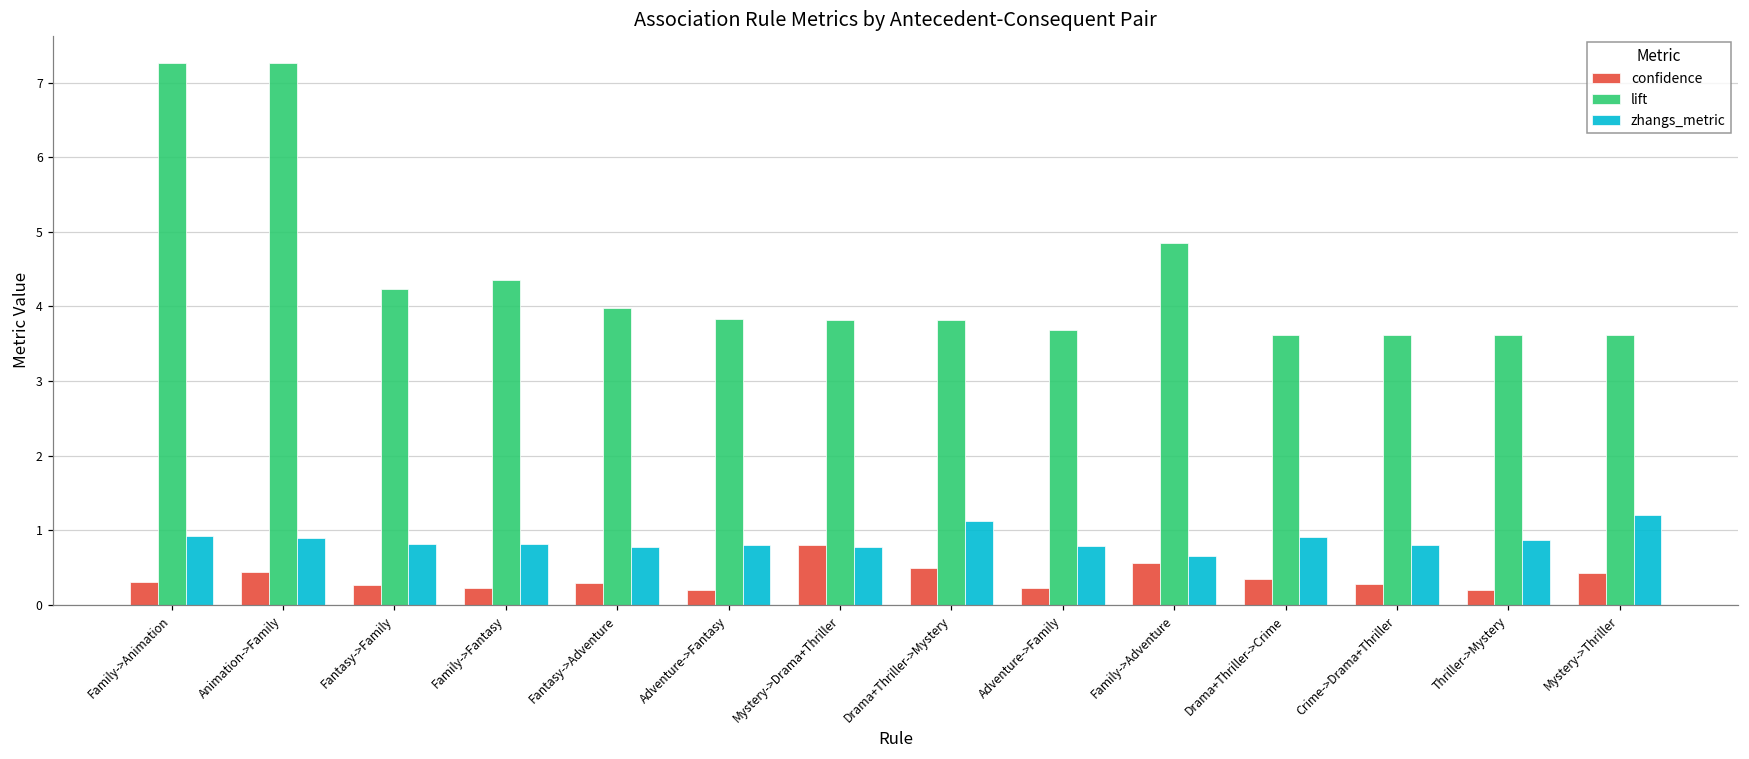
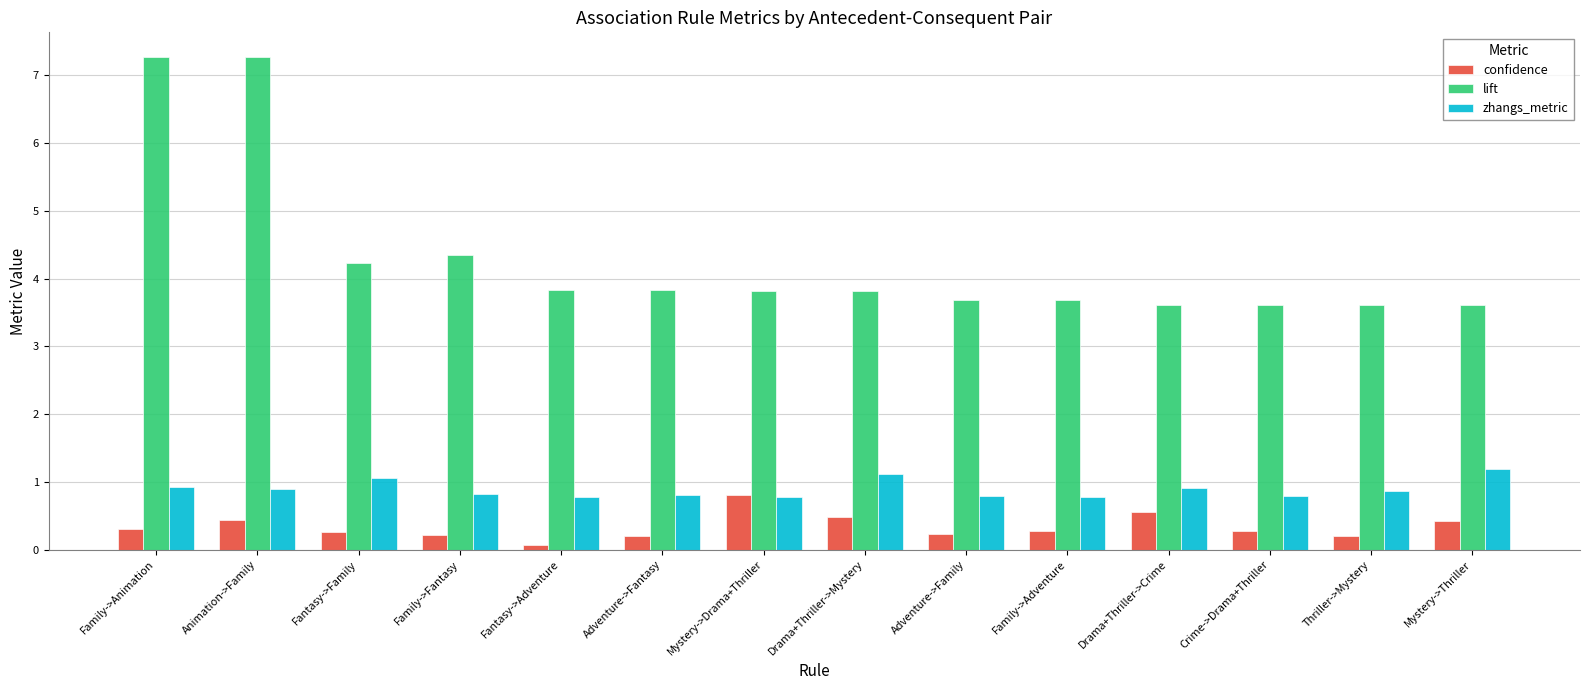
zhangs_metric, Fantasy->Family: 0.8 -> 1.1
confidence, Fantasy->Adventure: 0.3 -> 0.1
lift, Fantasy->Adventure: 4.0 -> 3.8
confidence, Family->Adventure: 0.6 -> 0.3
lift, Family->Adventure: 4.8 -> 3.7
zhangs_metric, Family->Adventure: 0.7 -> 0.8
confidence, Drama+Thriller->Crime: 0.3 -> 0.6
